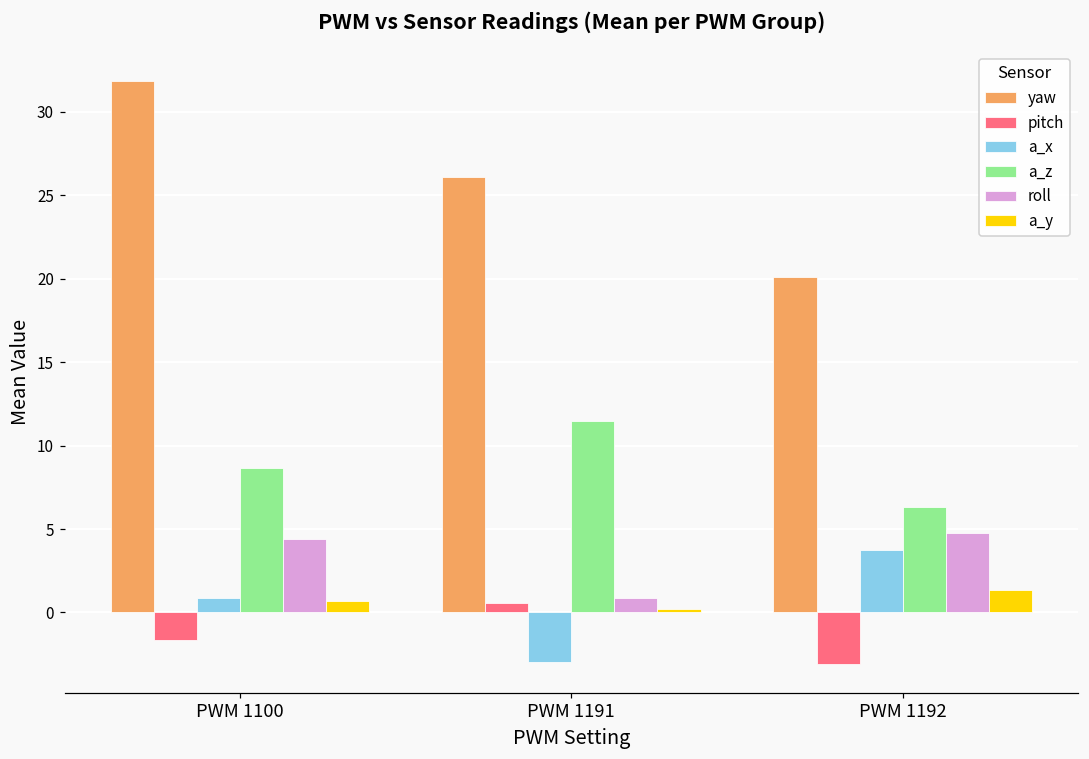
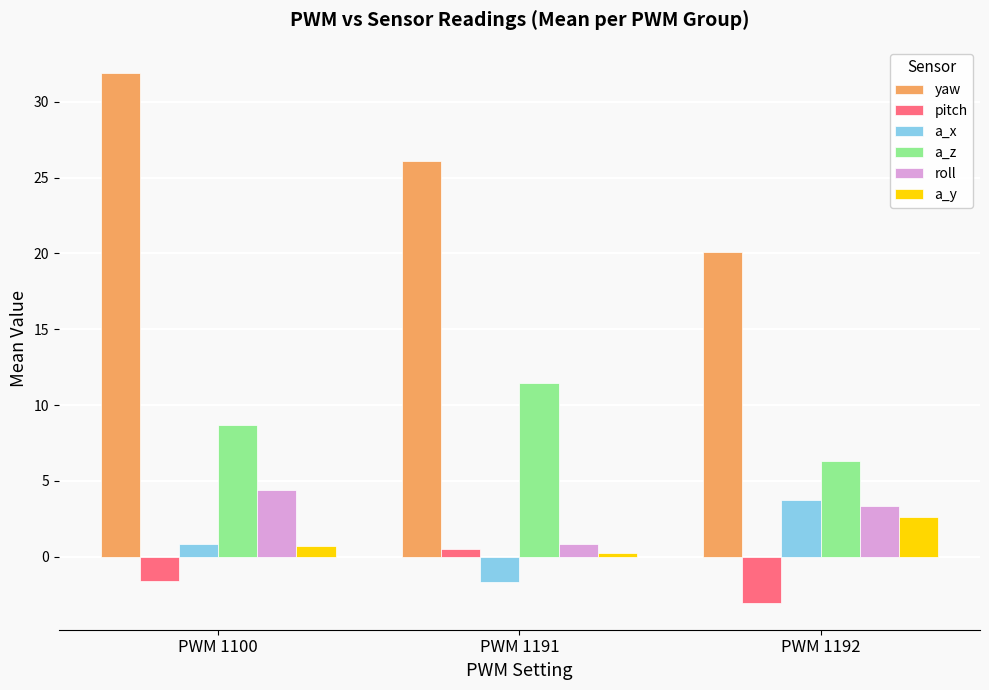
a_x, PWM 1191: -2.9 -> -1.7
roll, PWM 1192: 4.8 -> 3.4
a_y, PWM 1192: 1.3 -> 2.7
